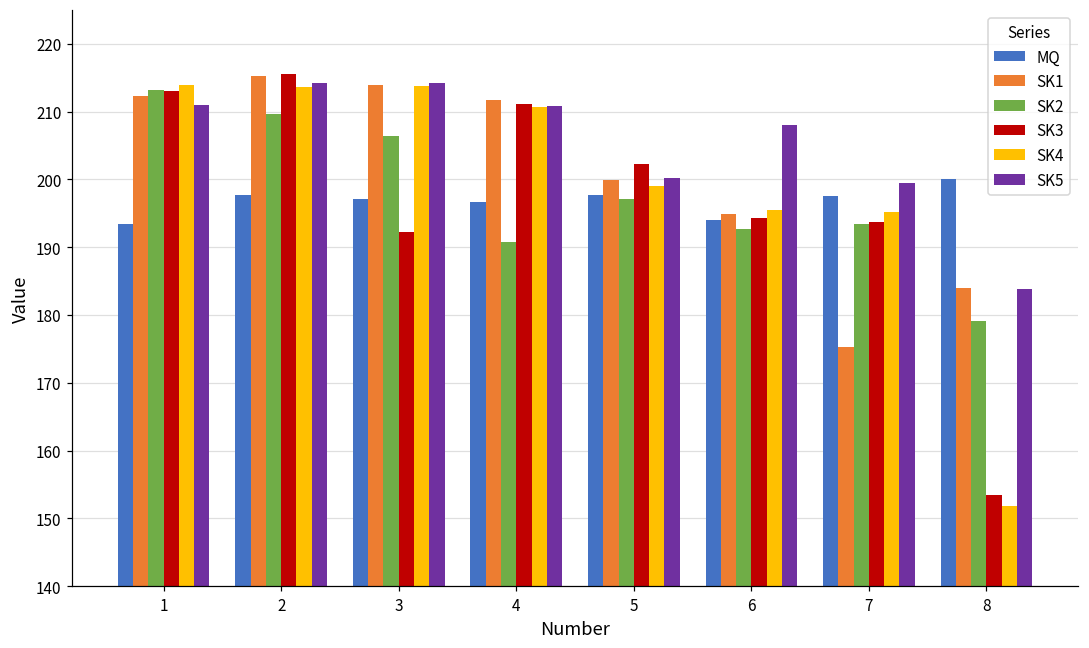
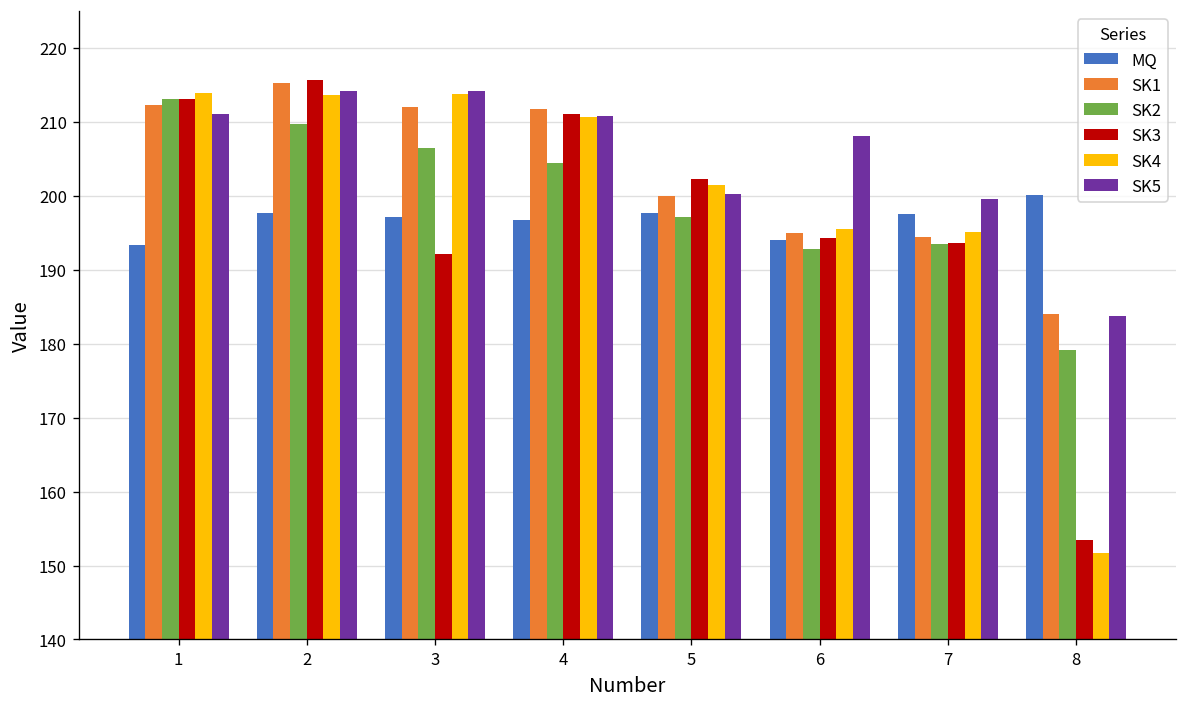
SK1, 3: 214 -> 212
SK2, 4: 191 -> 204
SK4, 5: 199 -> 201
SK1, 7: 175 -> 194
